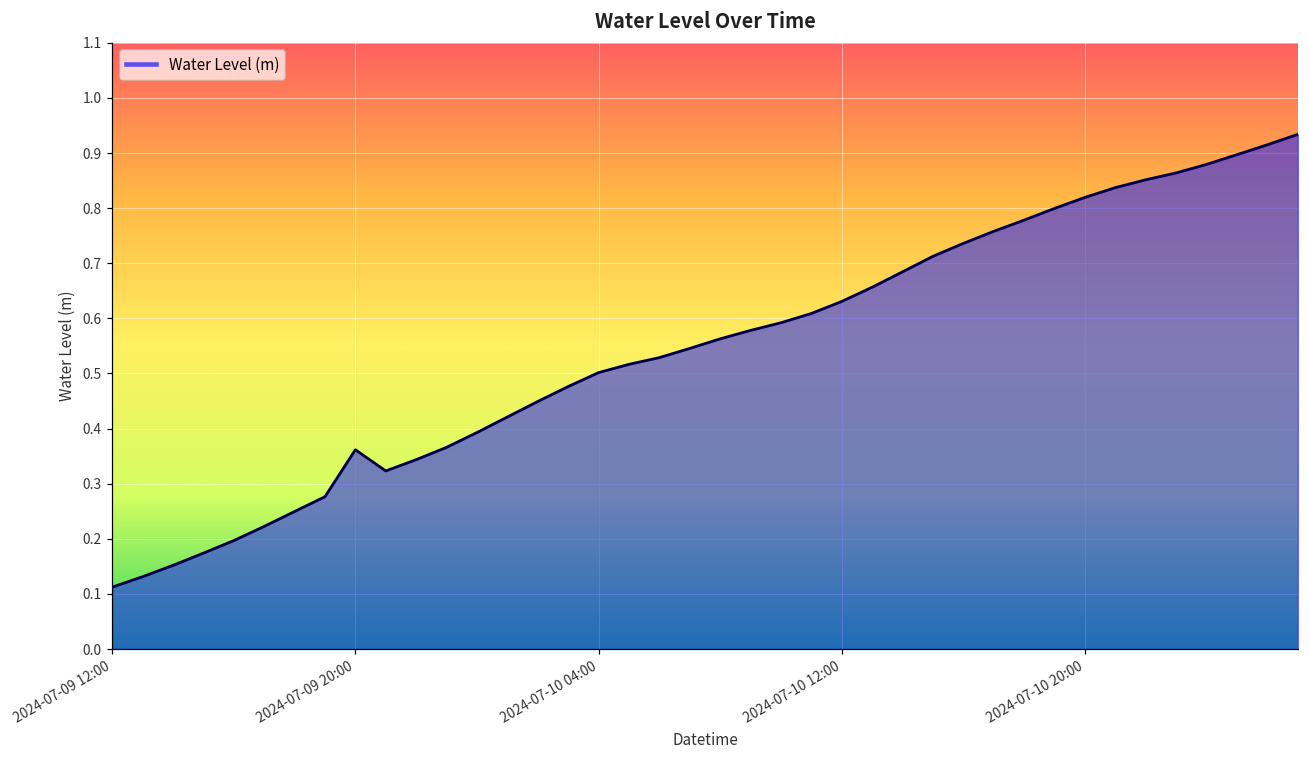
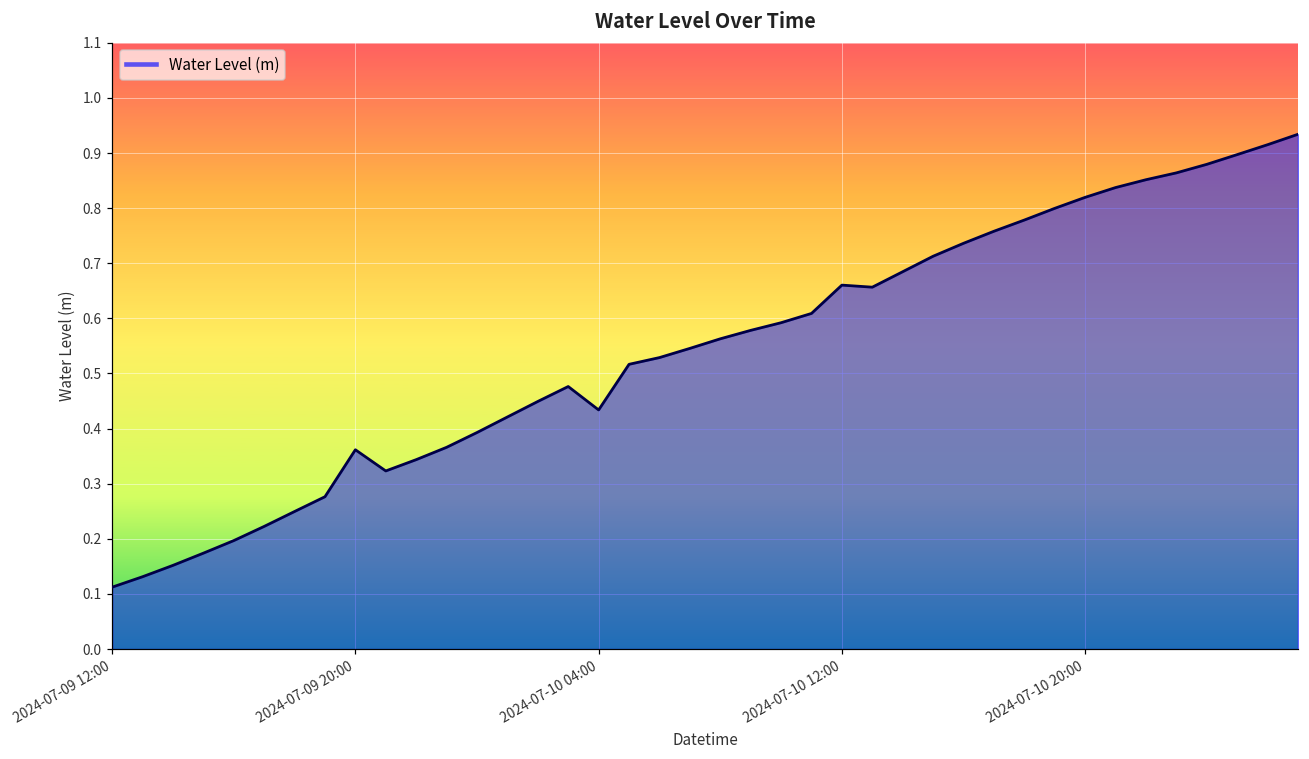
2024-07-10 04:00: 0.50 -> 0.43
2024-07-10 12:00: 0.63 -> 0.66
